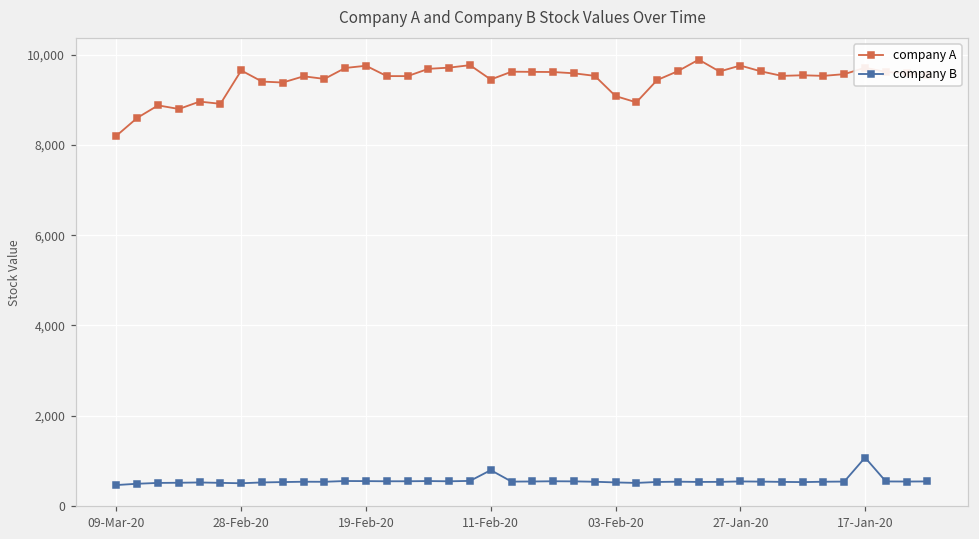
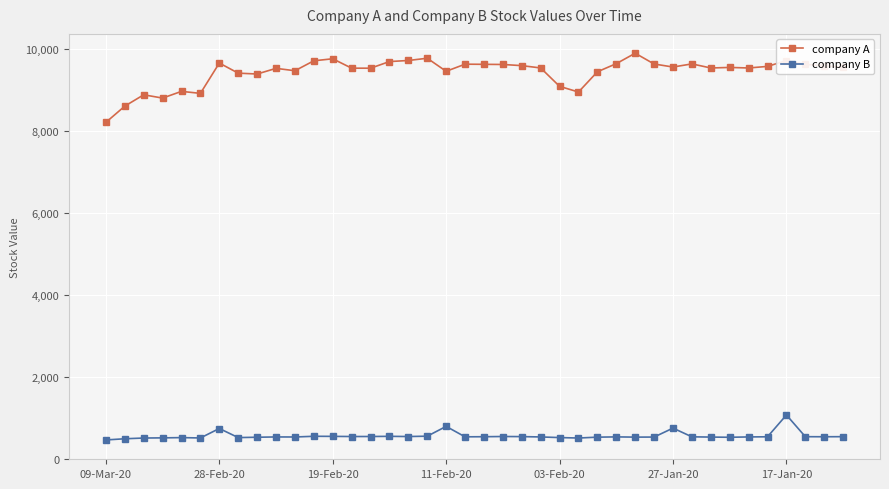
company B, 28-Feb-20: 500 -> 700
company A, 27-Jan-20: 9,800 -> 9,600
company B, 27-Jan-20: 500 -> 700
